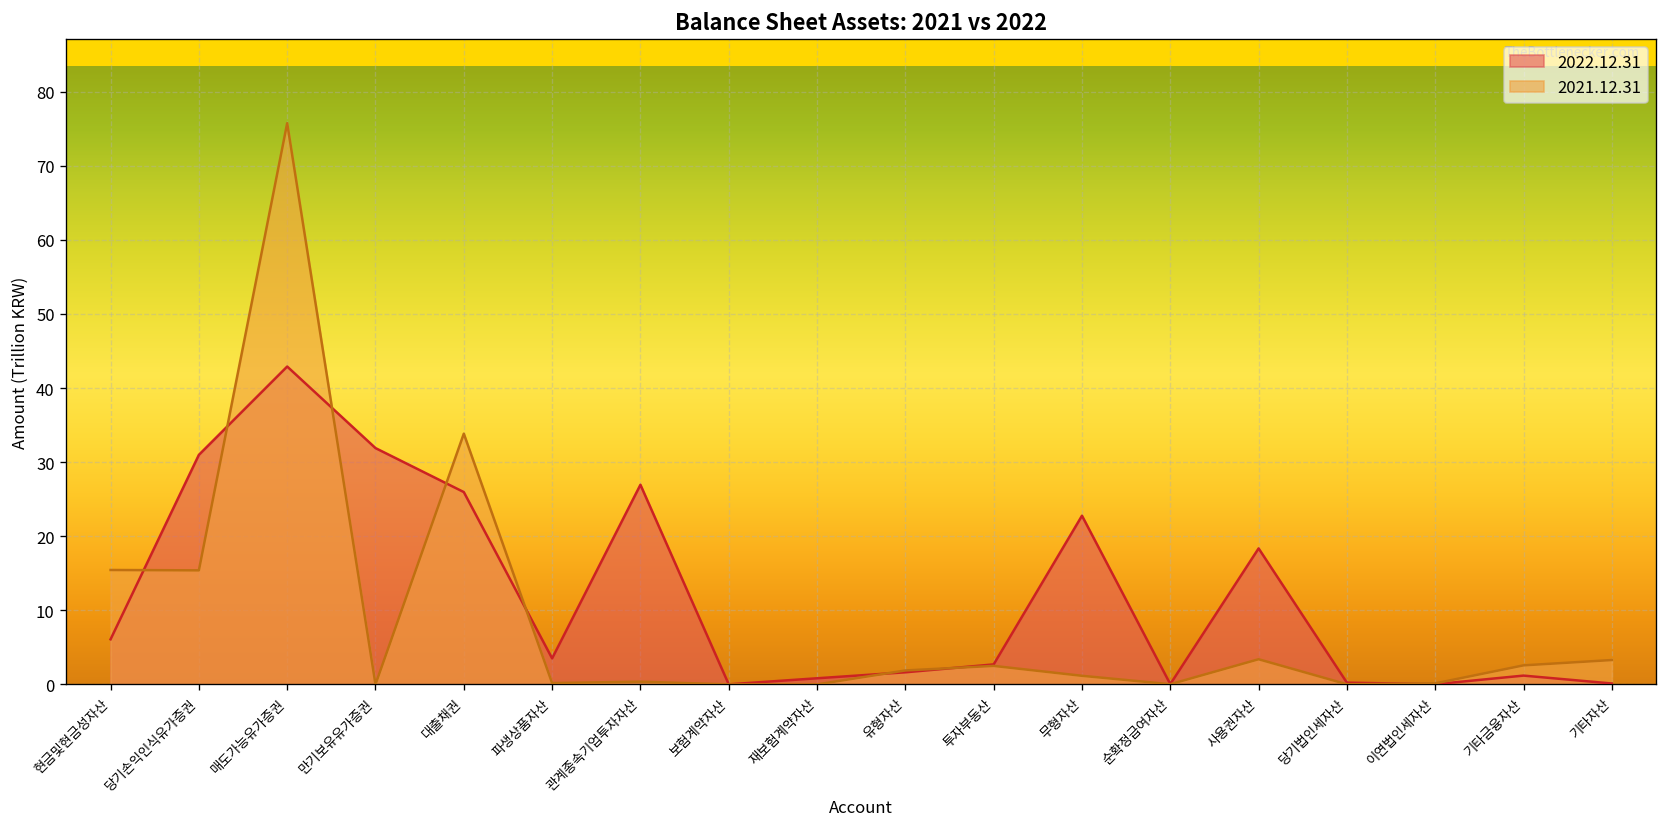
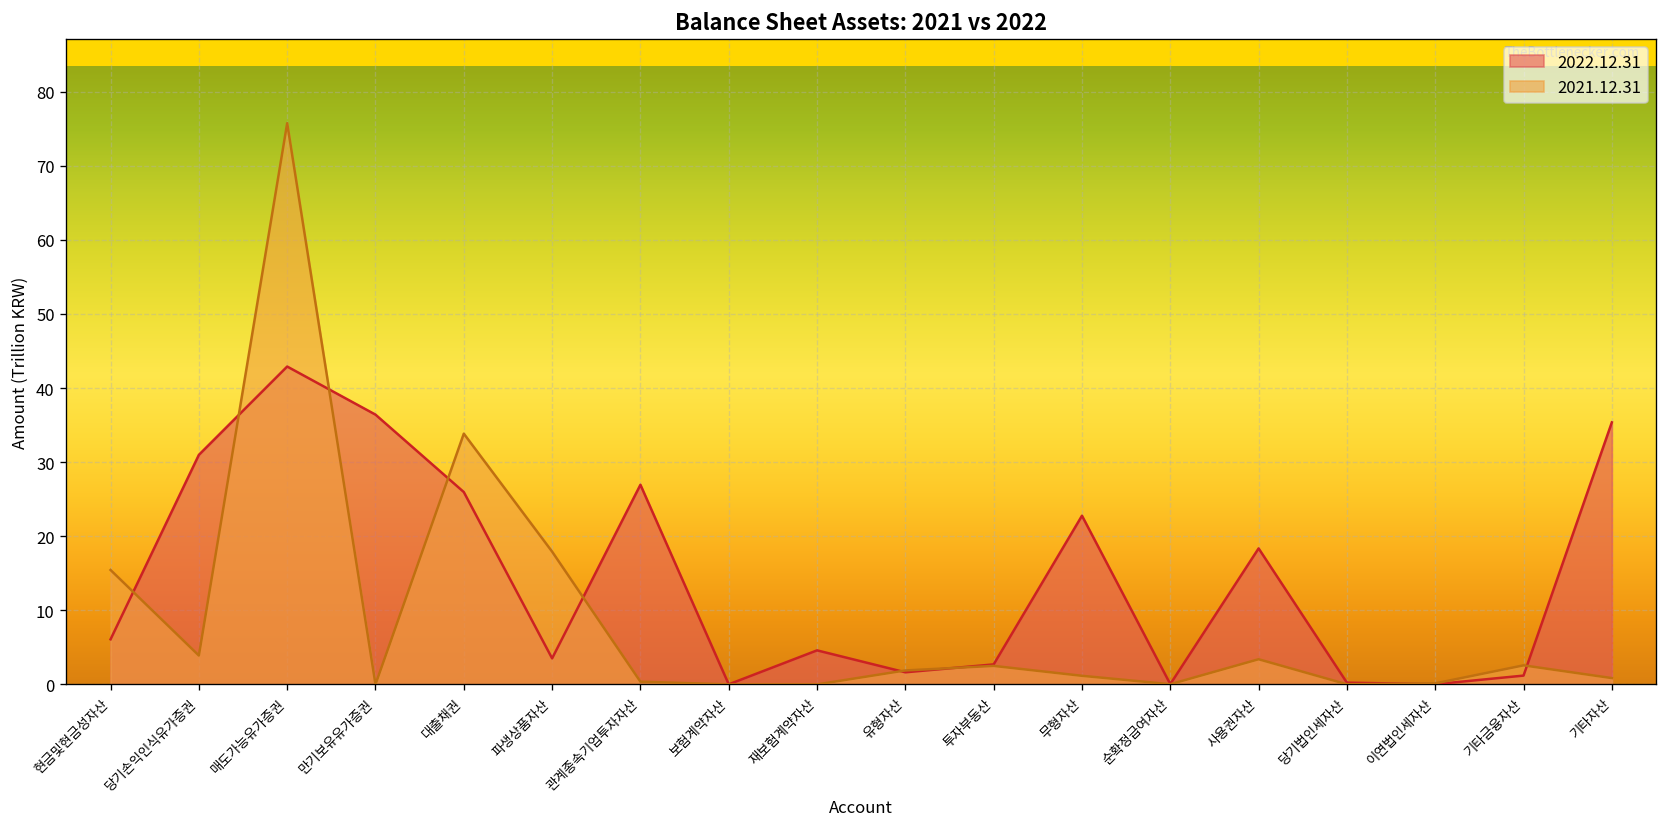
2021.12.31, 당기손익인식유가증권: 15 -> 4
2022.12.31, 만기보유유가증권: 32 -> 36
2021.12.31, 파생상품자산: 0 -> 18
2022.12.31, 재보험계약자산: 1 -> 5
2022.12.31, 기타자산: 0 -> 35
2021.12.31, 기타자산: 3 -> 1
